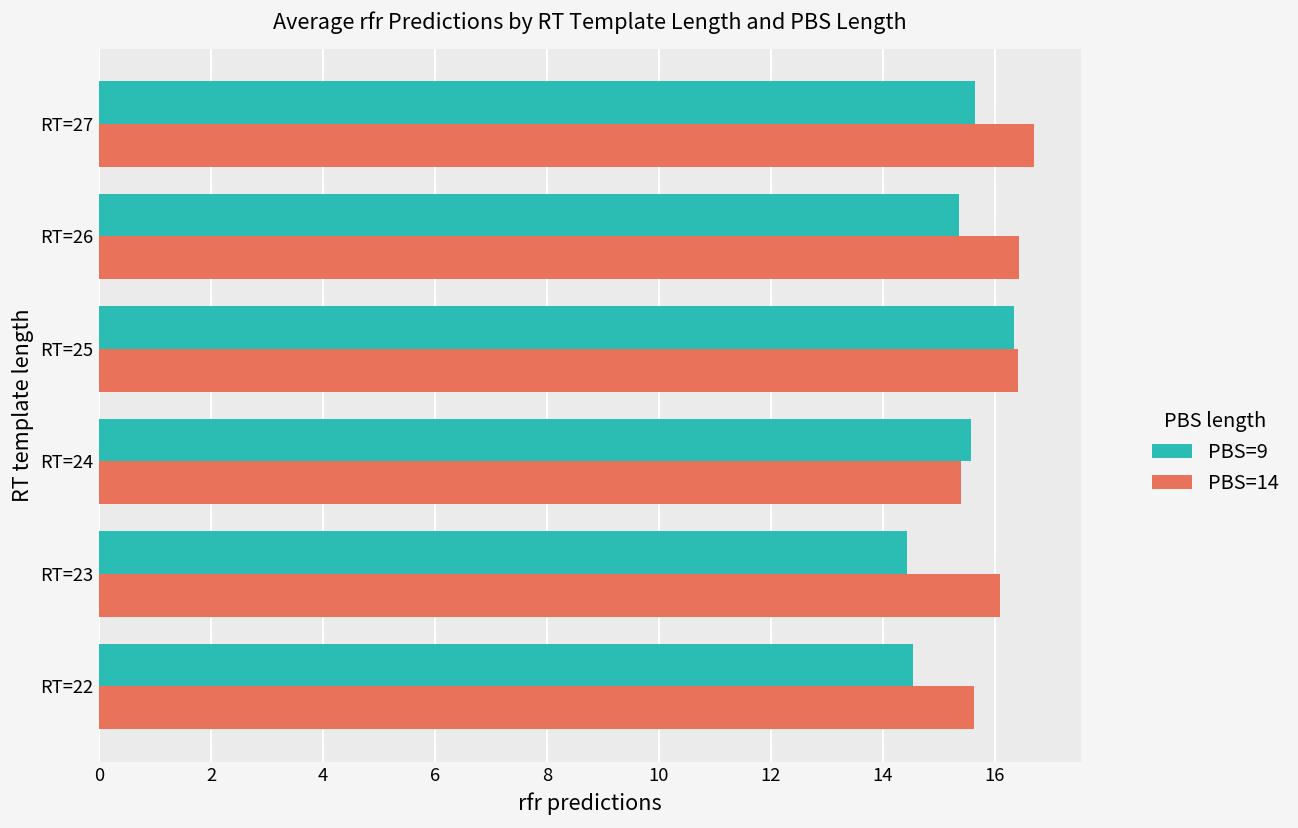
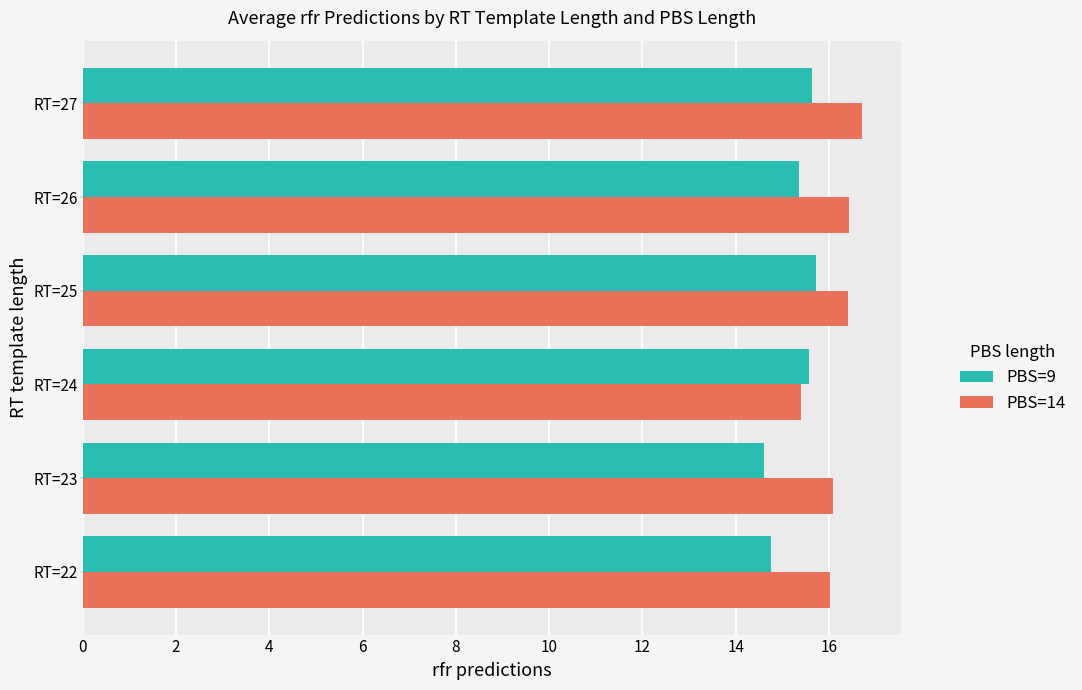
PBS=9, RT=25: 16.3 -> 15.7
PBS=9, RT=23: 14.4 -> 14.6
PBS=9, RT=22: 14.5 -> 14.8
PBS=14, RT=22: 15.6 -> 16.0
